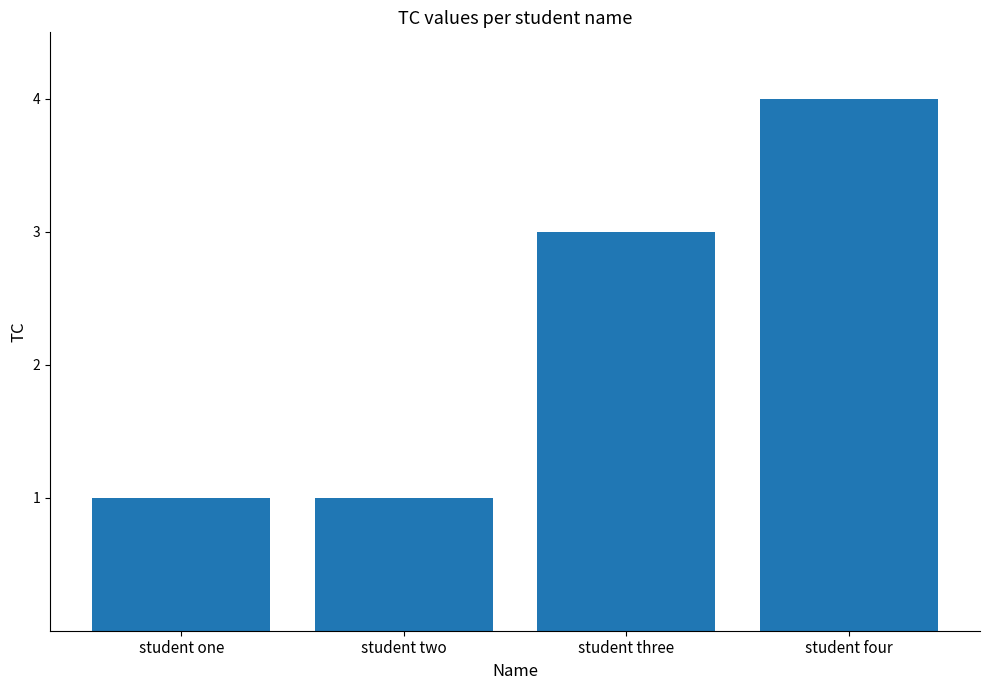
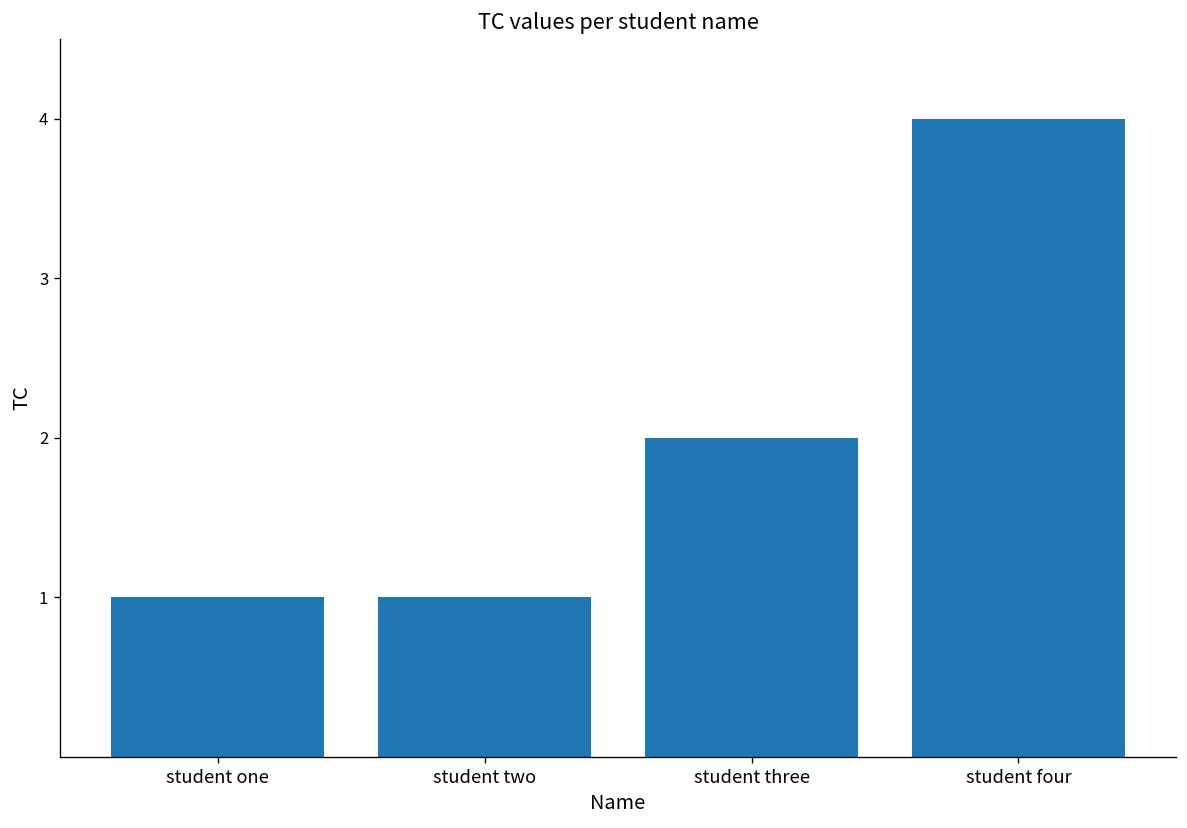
student three: 3 -> 2
